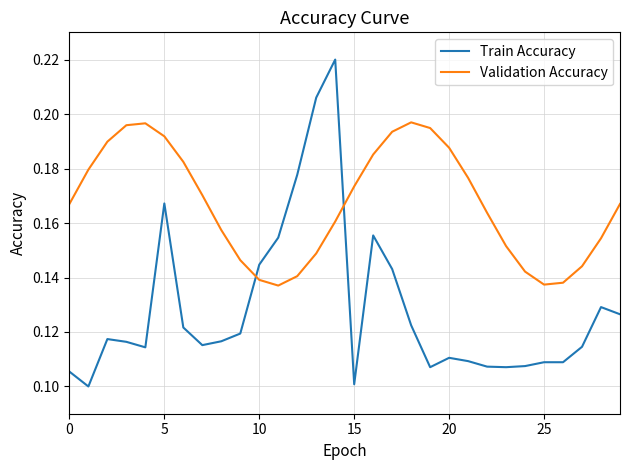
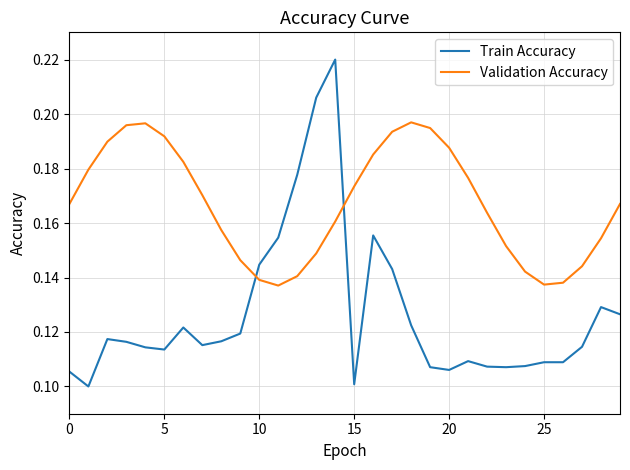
Train Accuracy, 5: 0.167 -> 0.114
Train Accuracy, 20: 0.111 -> 0.106
